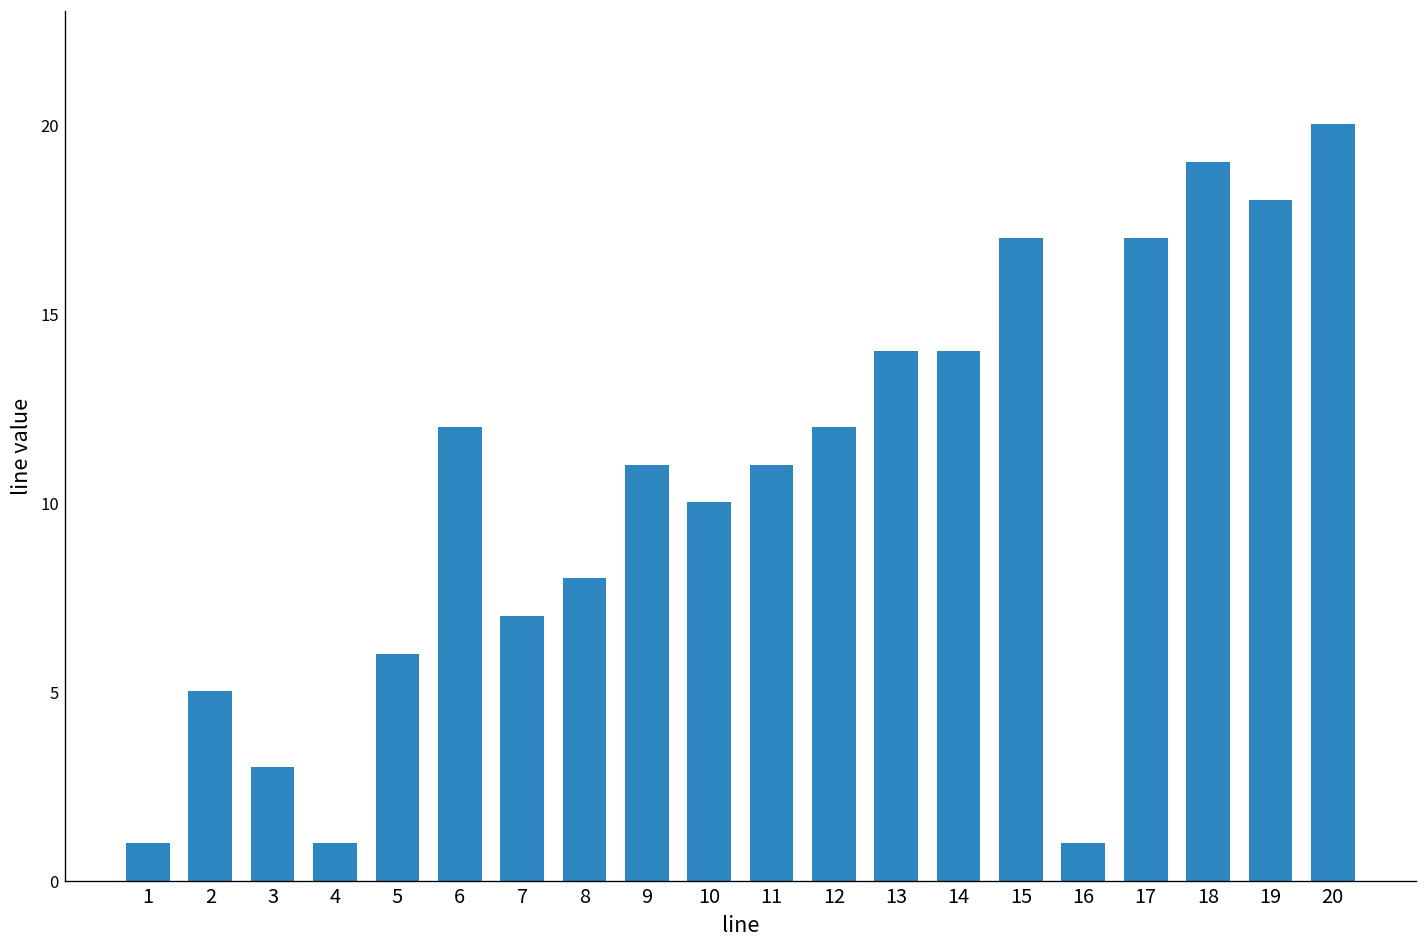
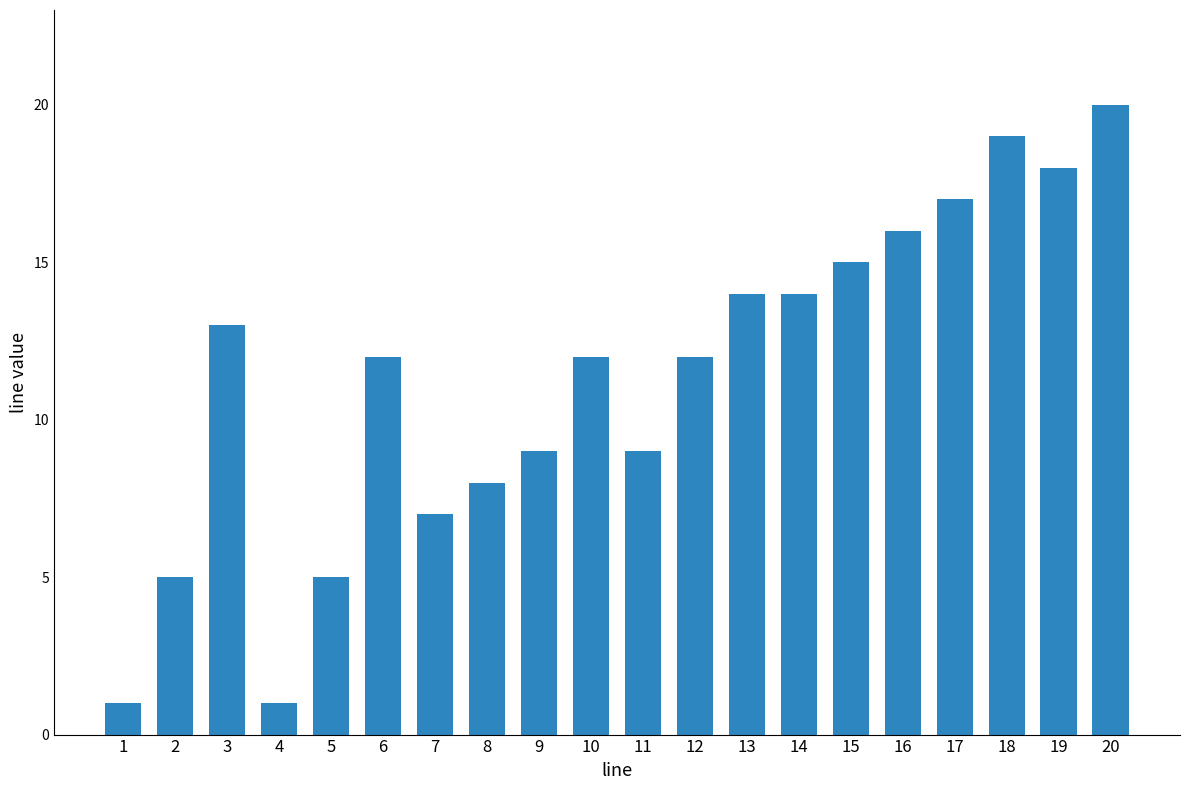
3: 3 -> 13
5: 6 -> 5
9: 11 -> 9
10: 10 -> 12
11: 11 -> 9
15: 17 -> 15
16: 1 -> 16
